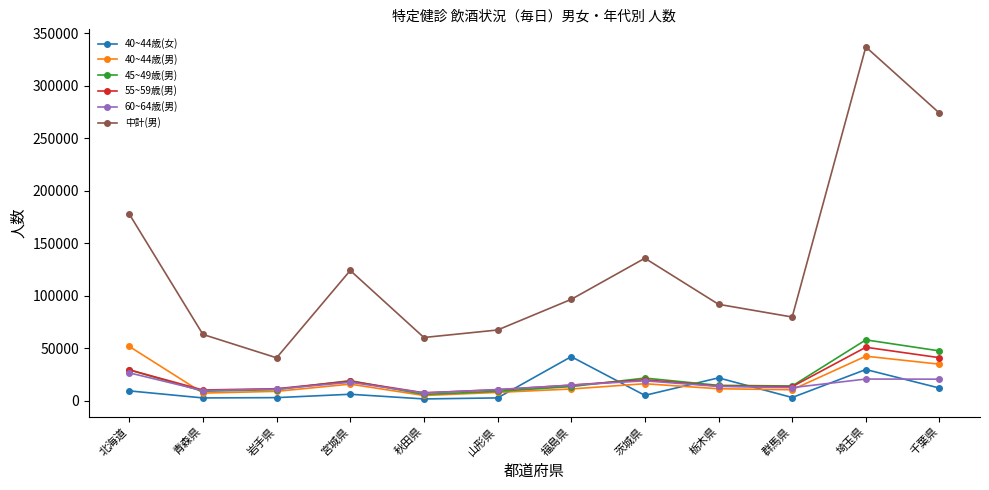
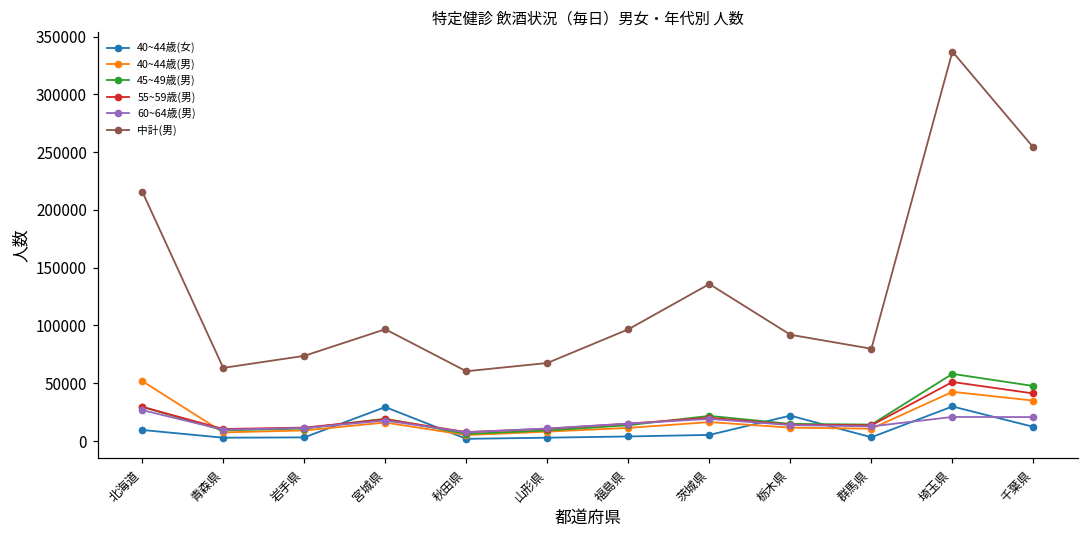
中計(男), 北海道: 178000 -> 216000
中計(男), 岩手県: 41000 -> 74000
40~44歳(女), 宮城県: 6000 -> 29000
中計(男), 宮城県: 124000 -> 97000
40~44歳(女), 福島県: 42000 -> 4000
中計(男), 千葉県: 274000 -> 254000
